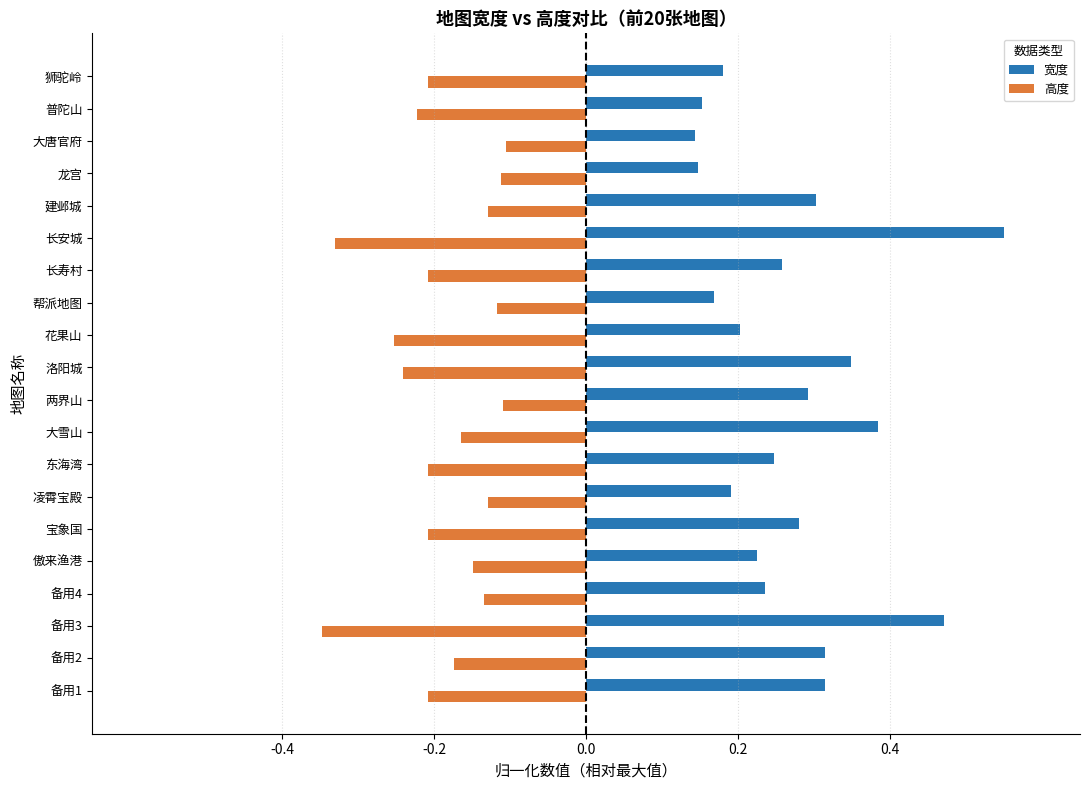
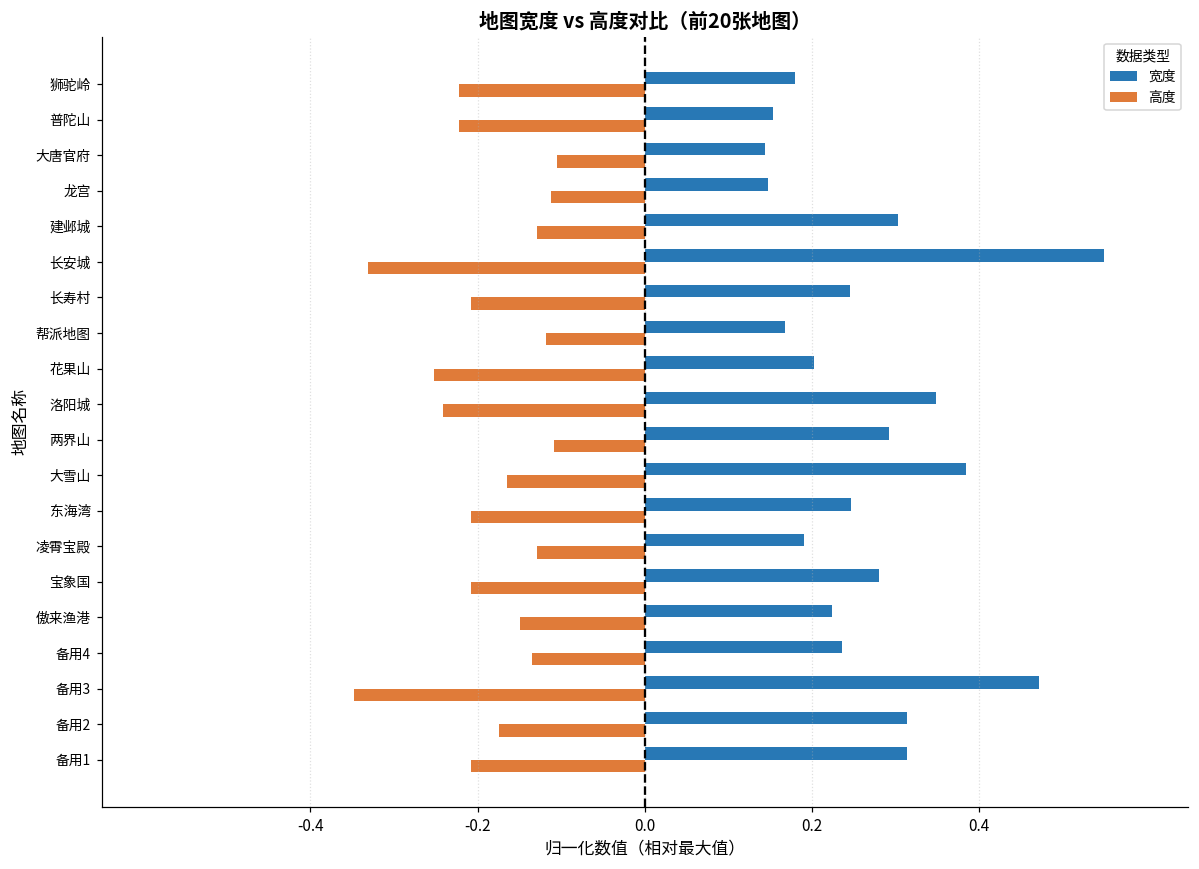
高度, 狮驼岭: -0.21 -> -0.22
宽度, 长寿村: 0.26 -> 0.25
